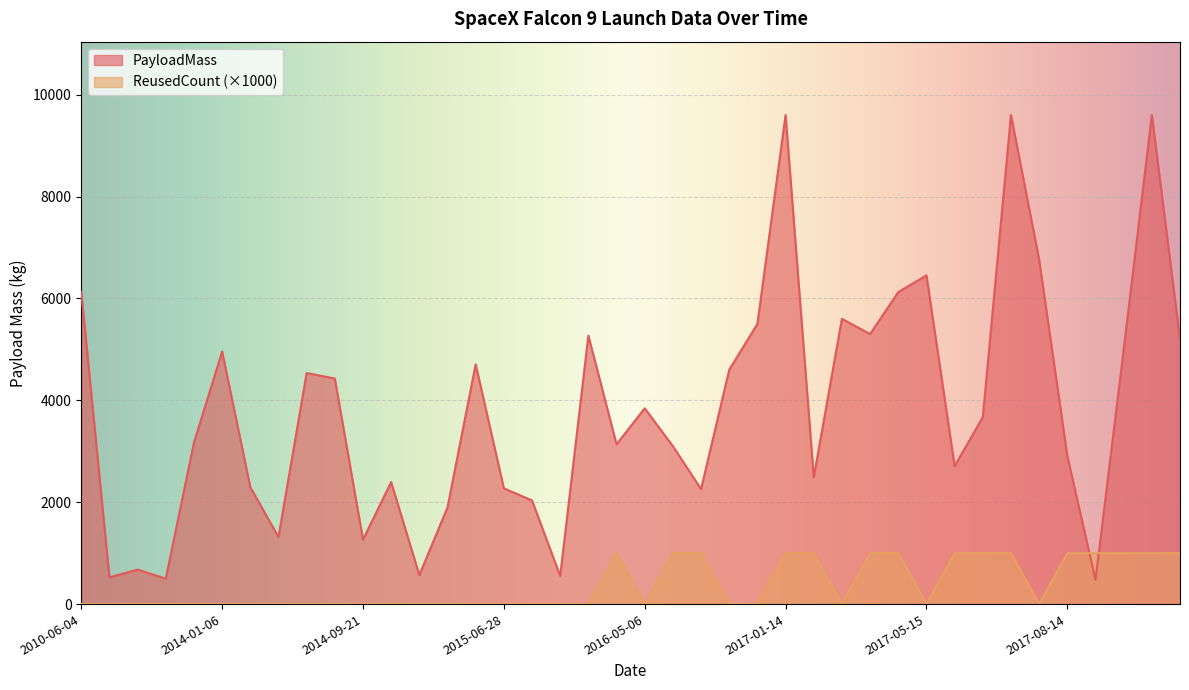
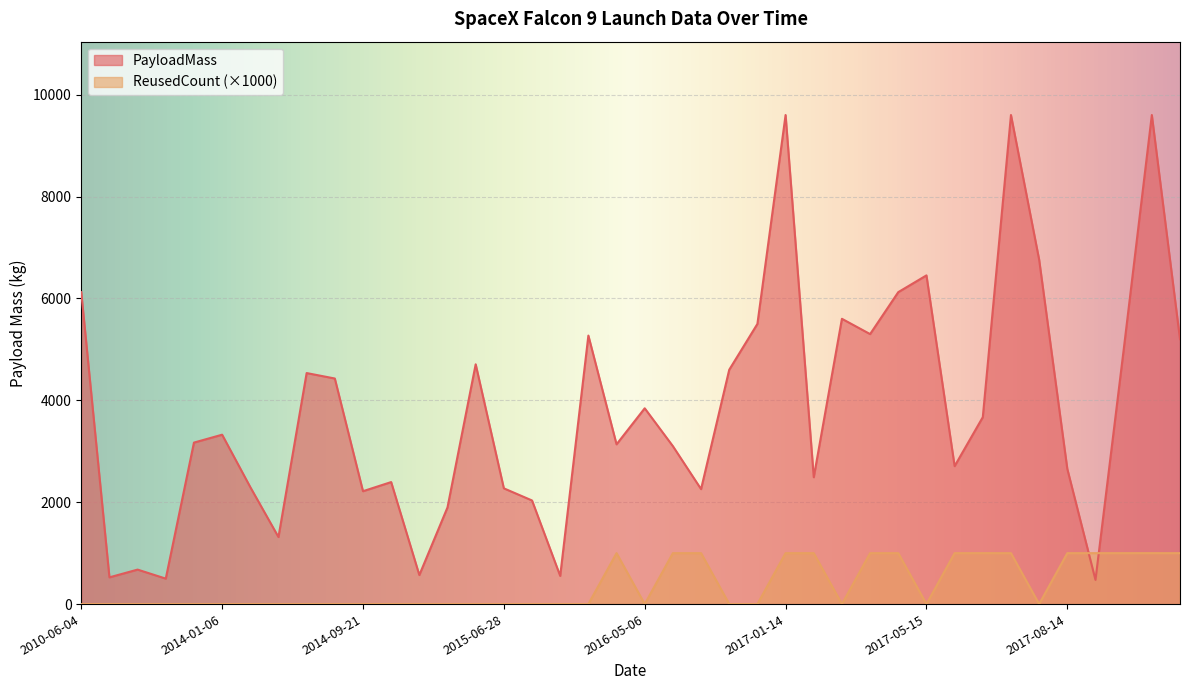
PayloadMass, 2014-01-06: 5000 -> 3300
PayloadMass, 2014-09-21: 1300 -> 2200
PayloadMass, 2017-08-14: 2900 -> 2700
